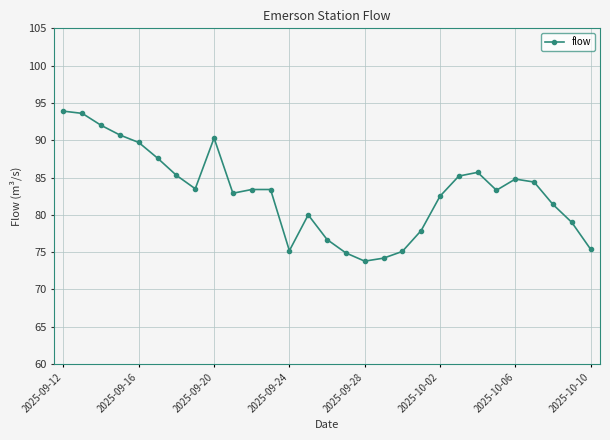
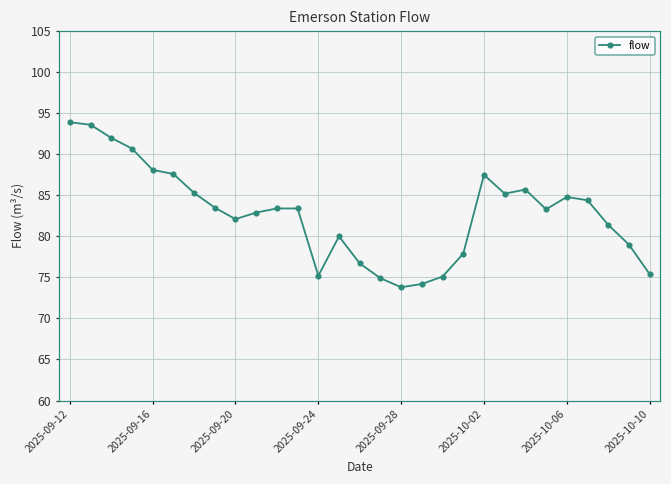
2025-09-16: 90 -> 88
2025-09-20: 90 -> 82
2025-10-02: 83 -> 88
